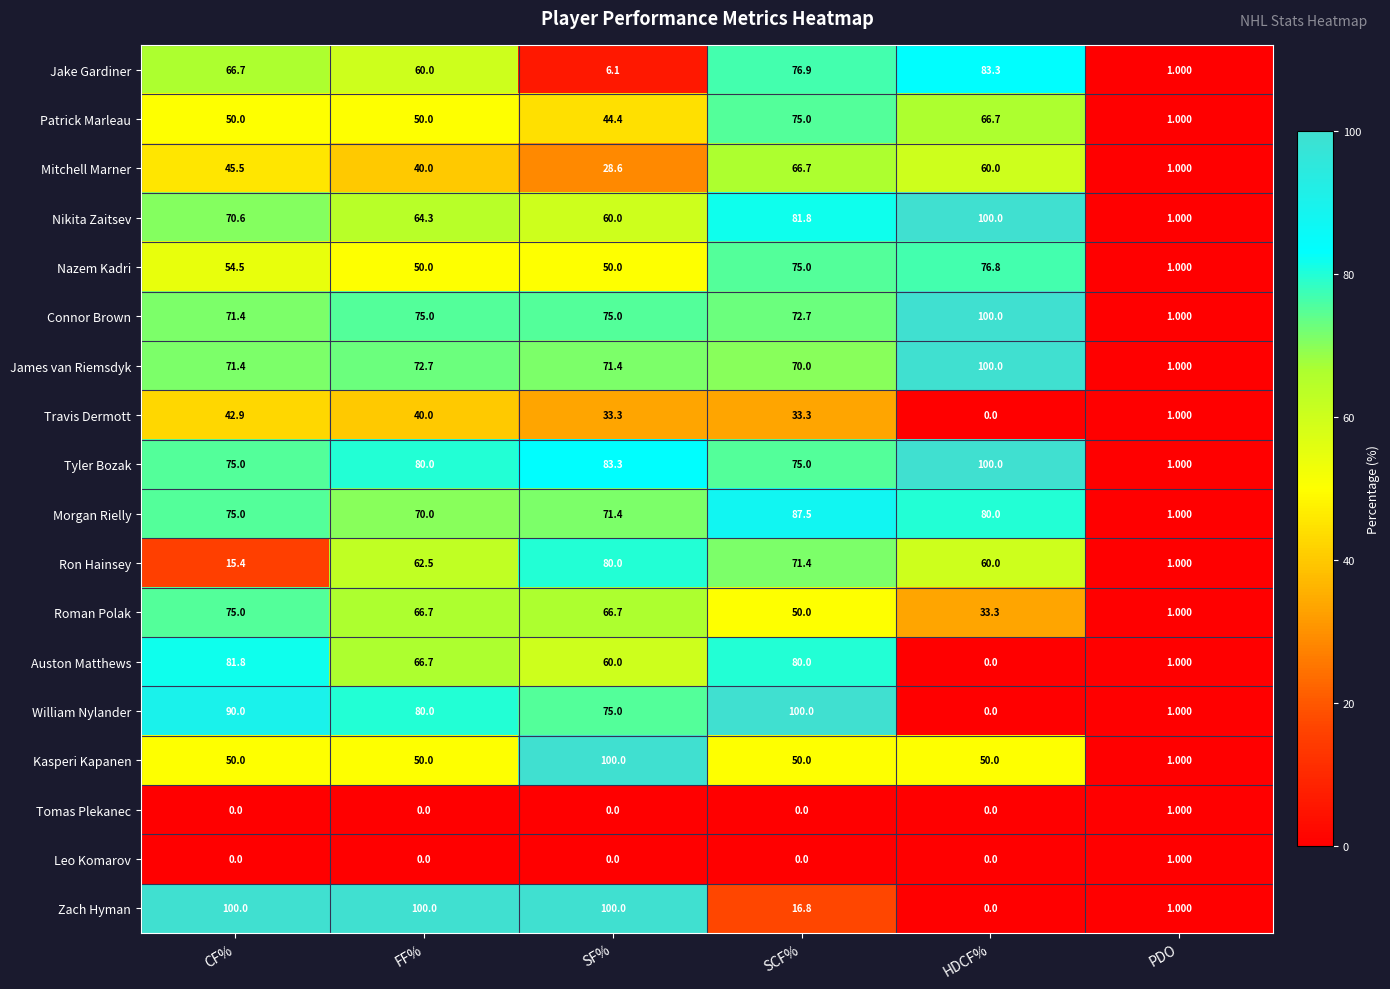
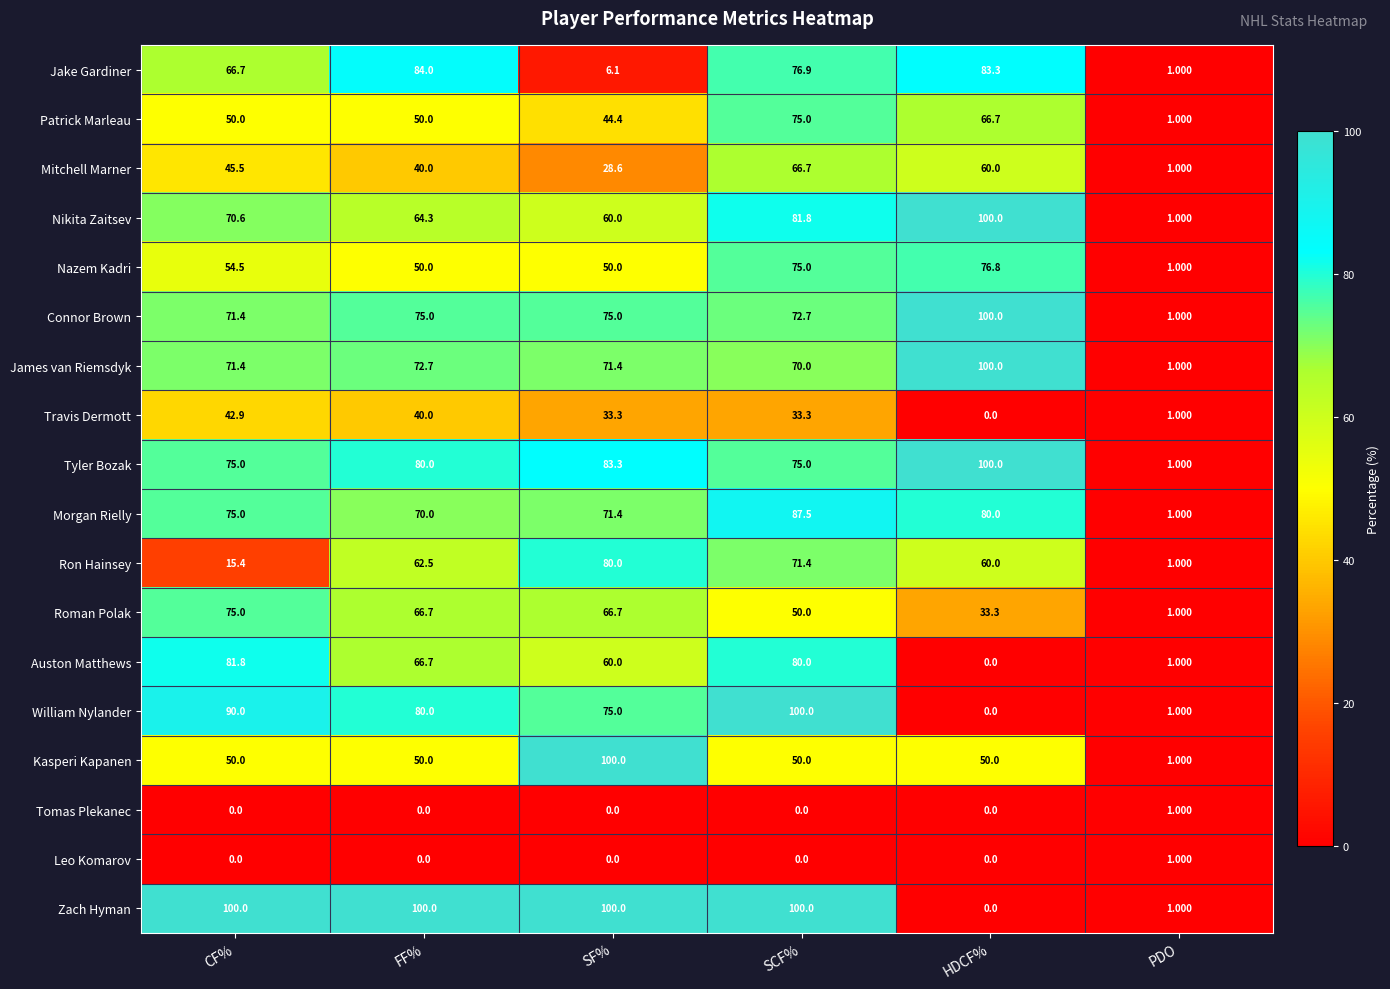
Jake Gardiner, FF%: 60.0 -> 84.0
Zach Hyman, SCF%: 16.8 -> 100.0
